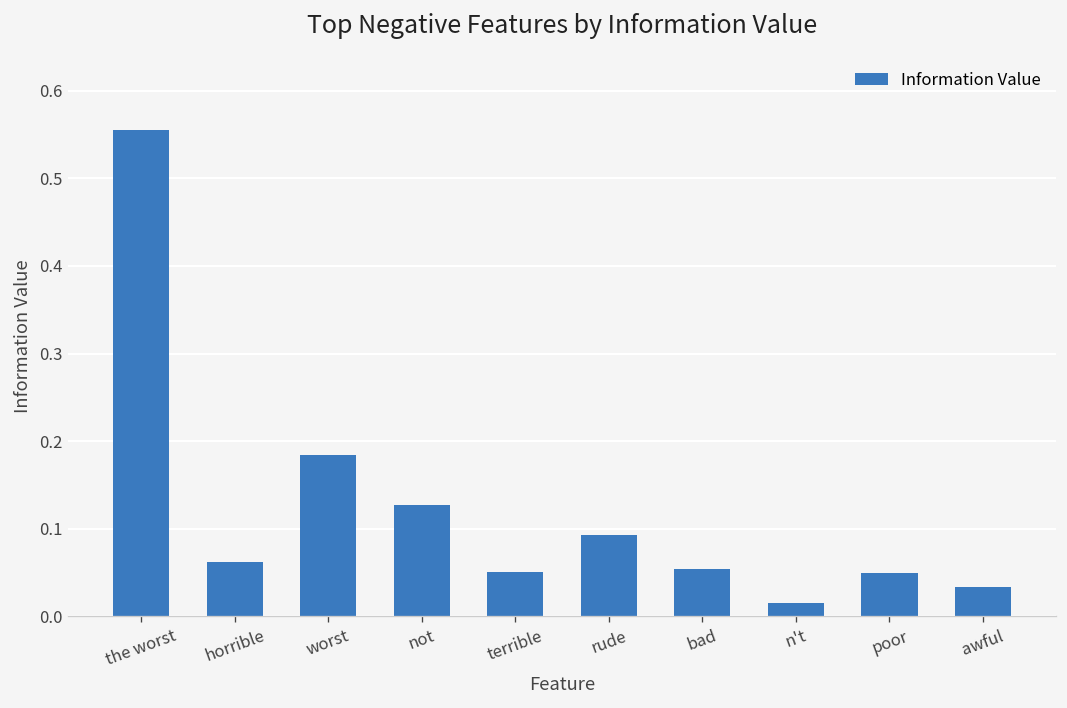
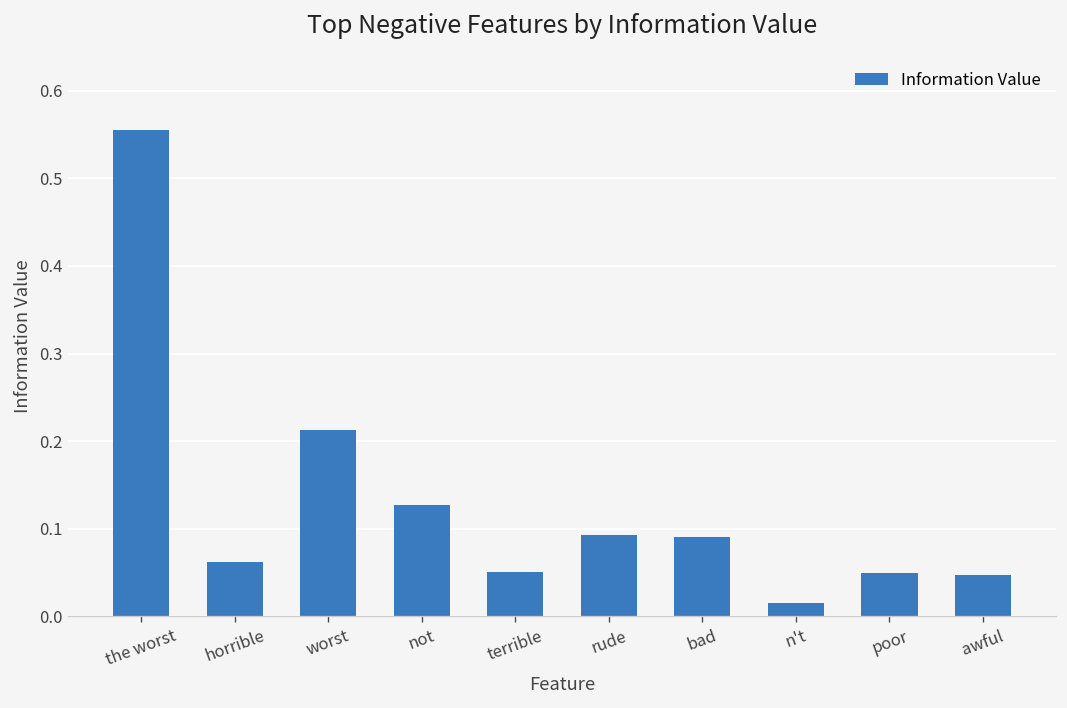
worst: 0.18 -> 0.21
bad: 0.05 -> 0.09
awful: 0.03 -> 0.05
